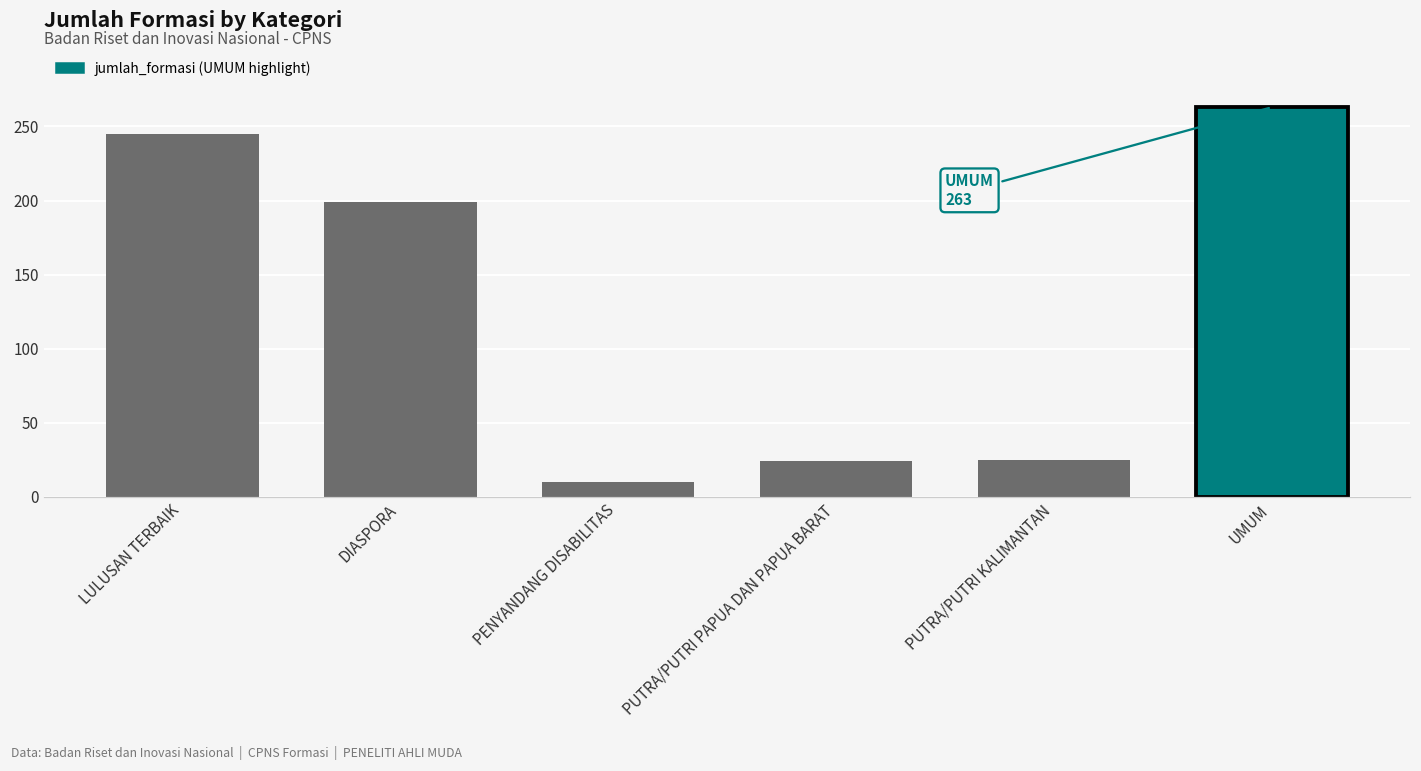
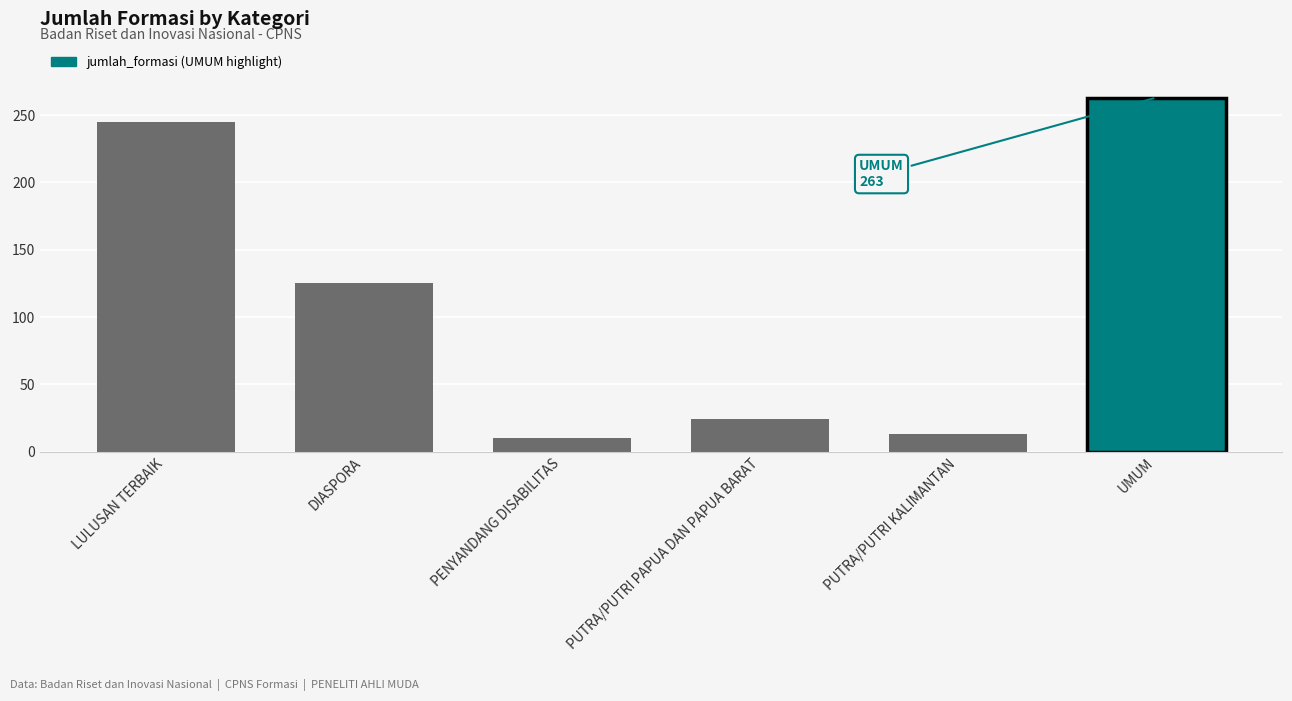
DIASPORA: 199 -> 125
PUTRA/PUTRI KALIMANTAN: 25 -> 13
